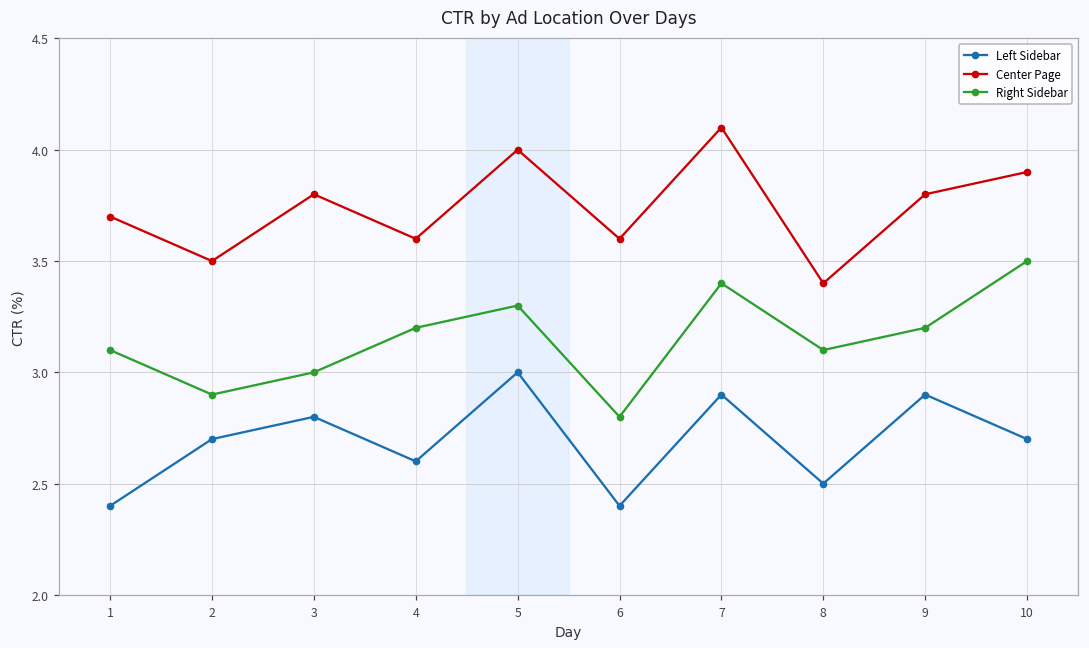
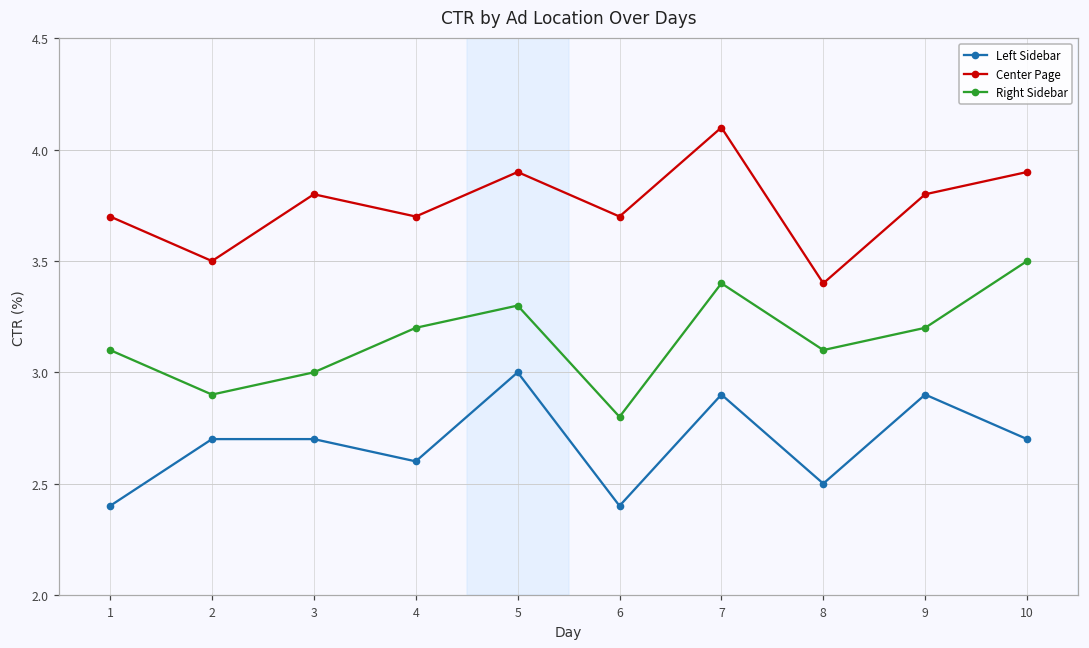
Left Sidebar, 3: 2.8 -> 2.7
Center Page, 4: 3.6 -> 3.7
Center Page, 5: 4.0 -> 3.9
Center Page, 6: 3.6 -> 3.7
